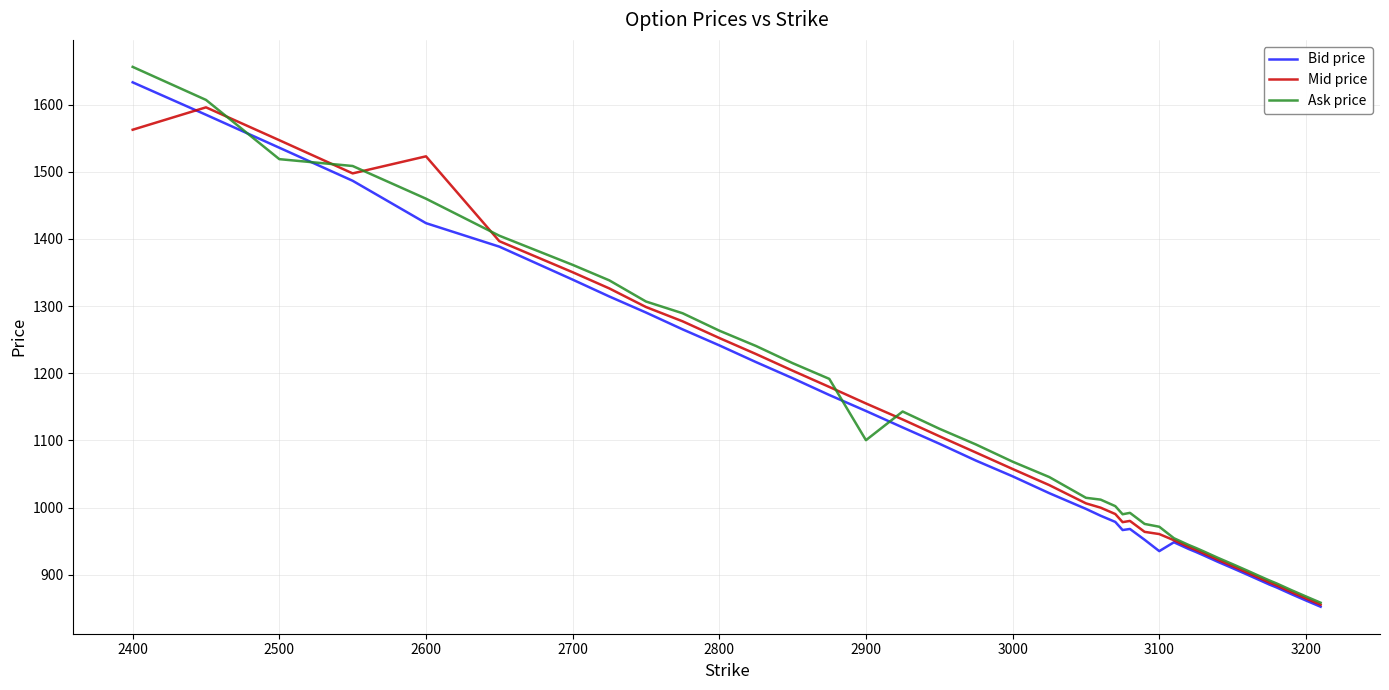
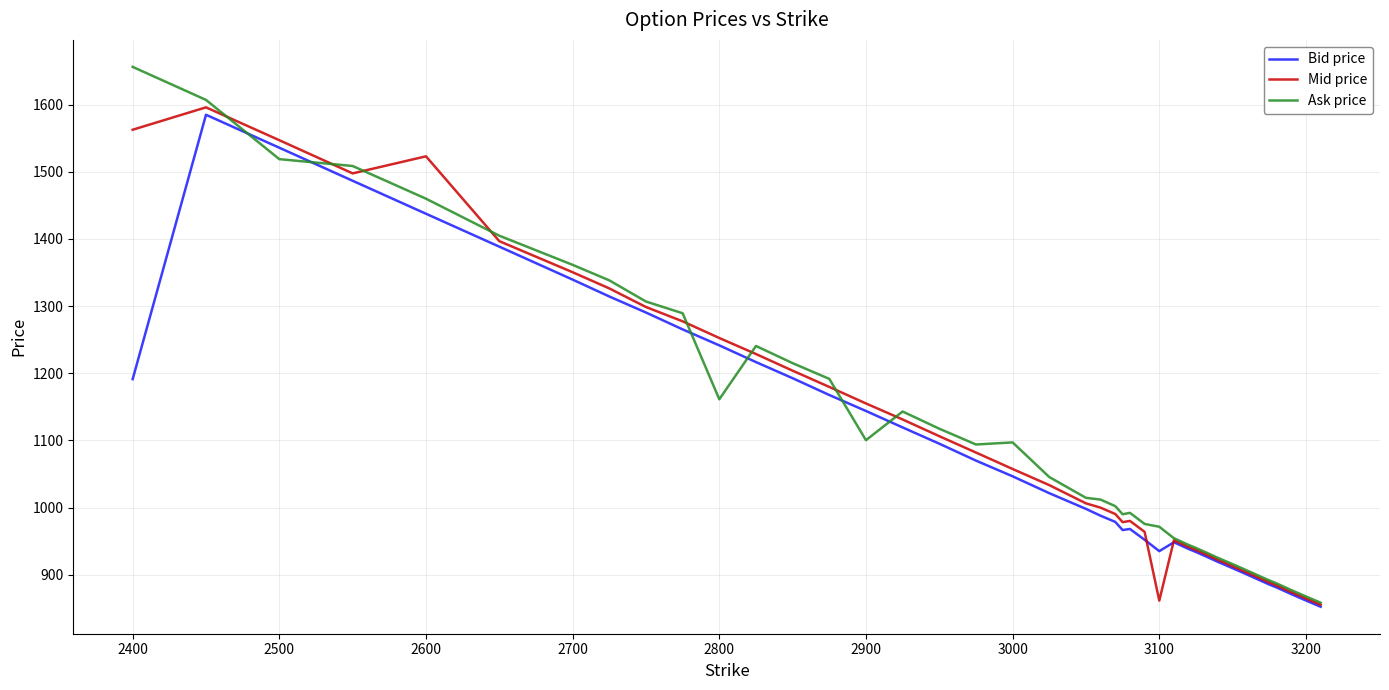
Bid price, 2400: 1630 -> 1190
Bid price, 2600: 1420 -> 1440
Ask price, 2800: 1260 -> 1160
Ask price, 3000: 1070 -> 1100
Mid price, 3100: 960 -> 860
